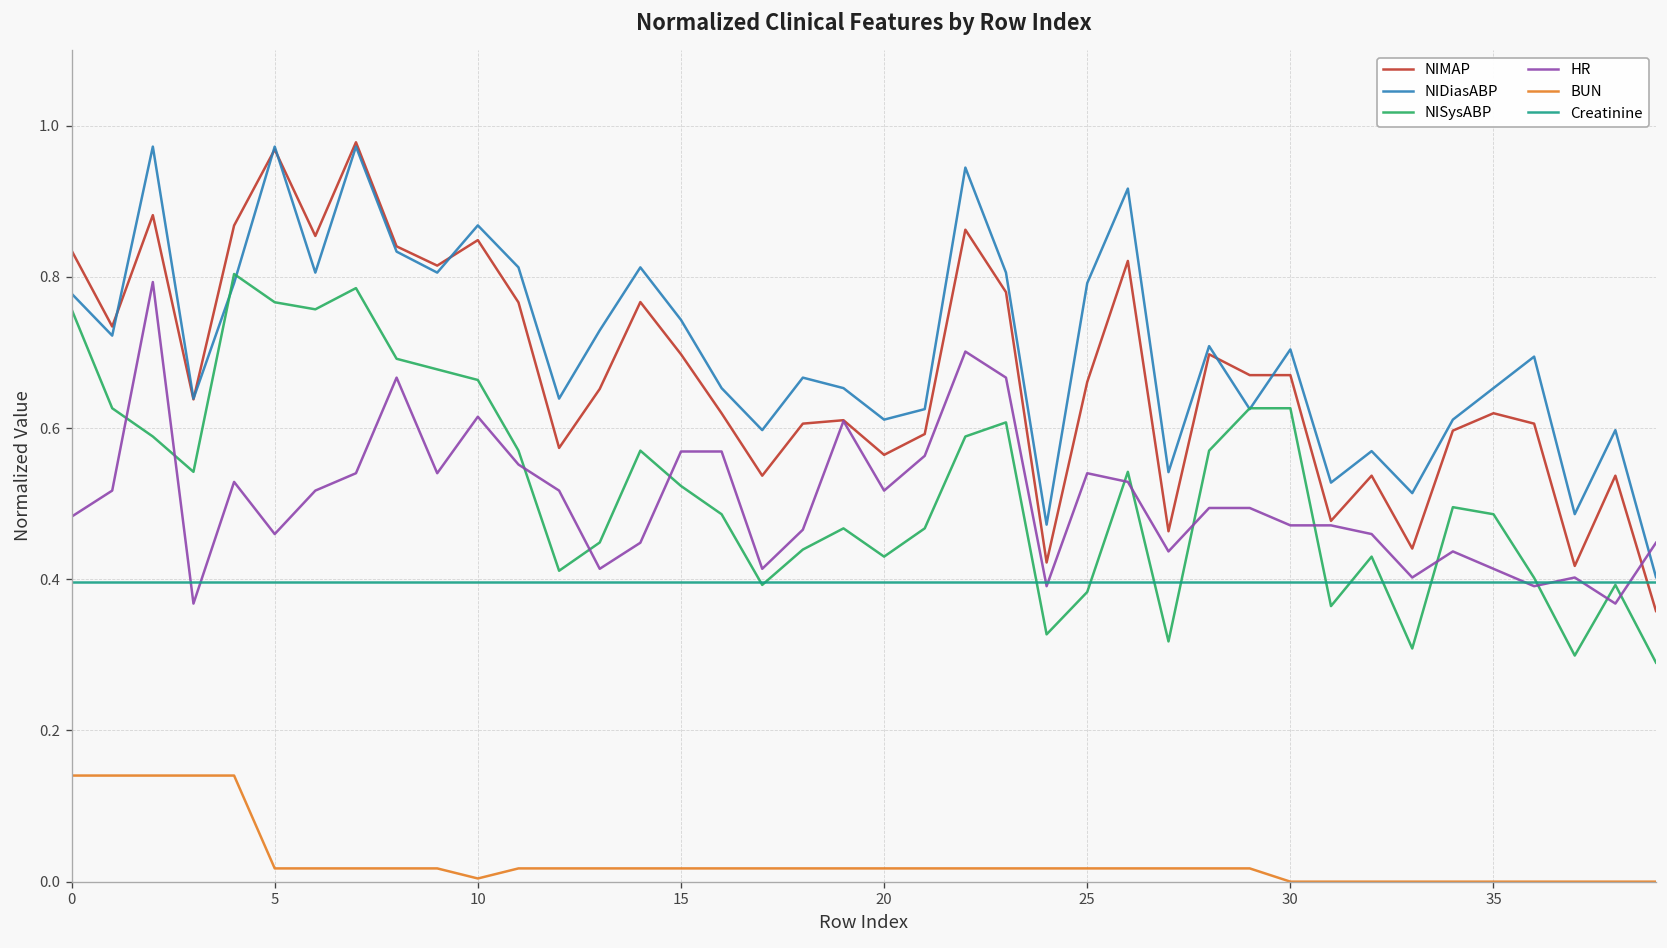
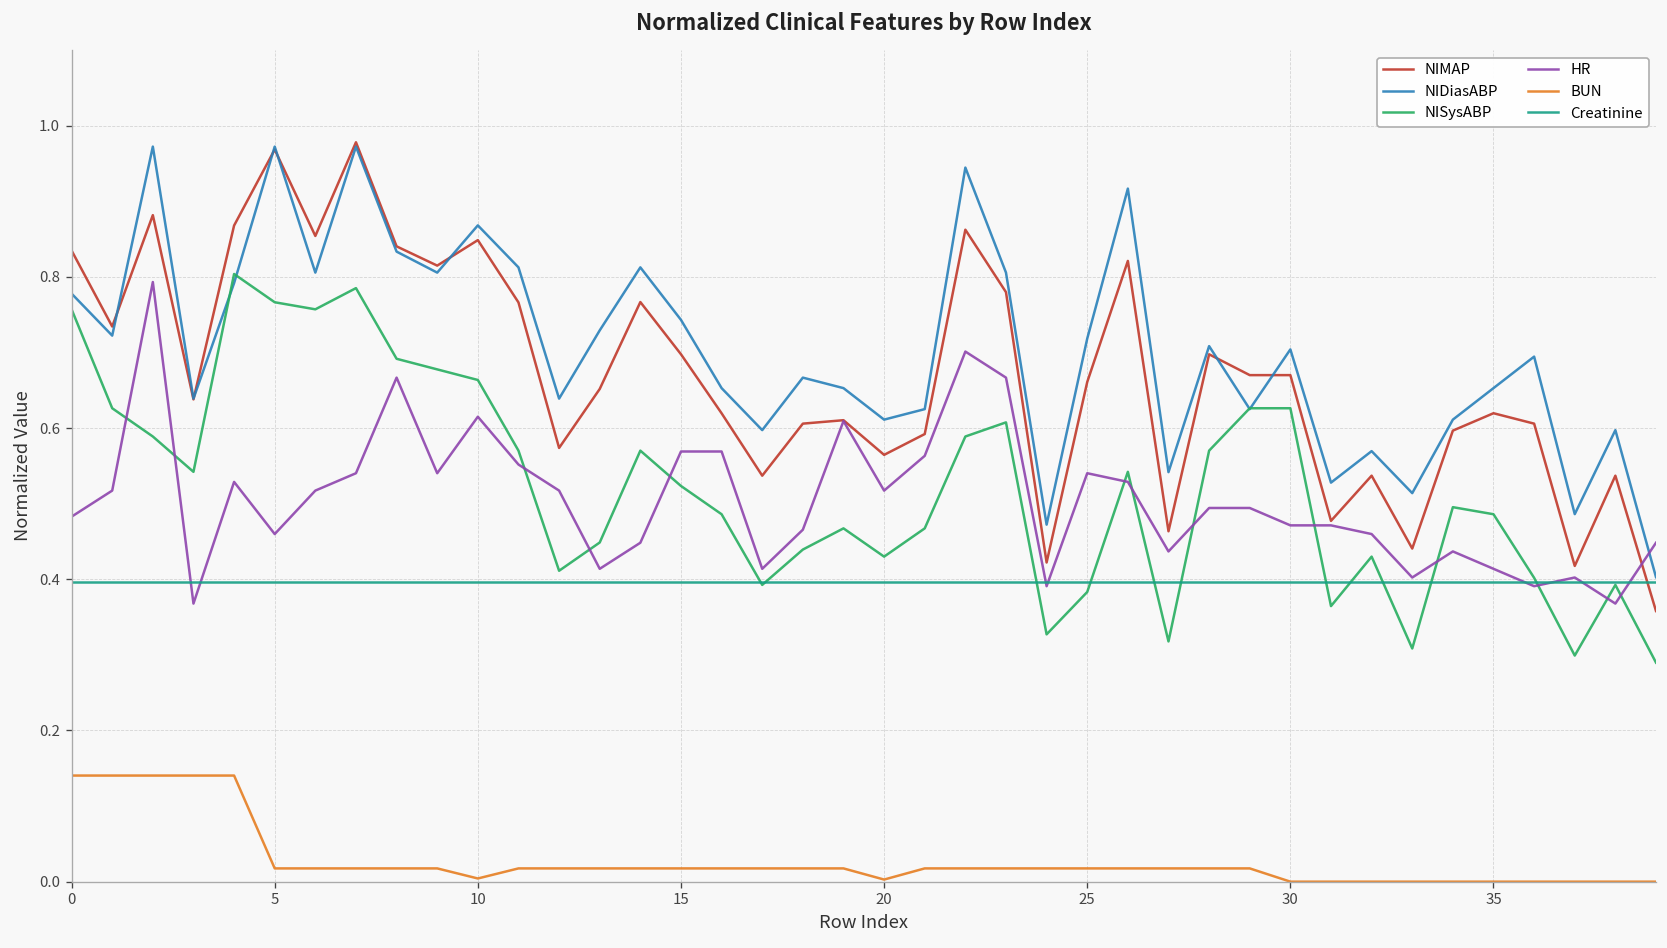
BUN, 20: 0.02 -> 0.00
NIDiasABP, 25: 0.79 -> 0.72
